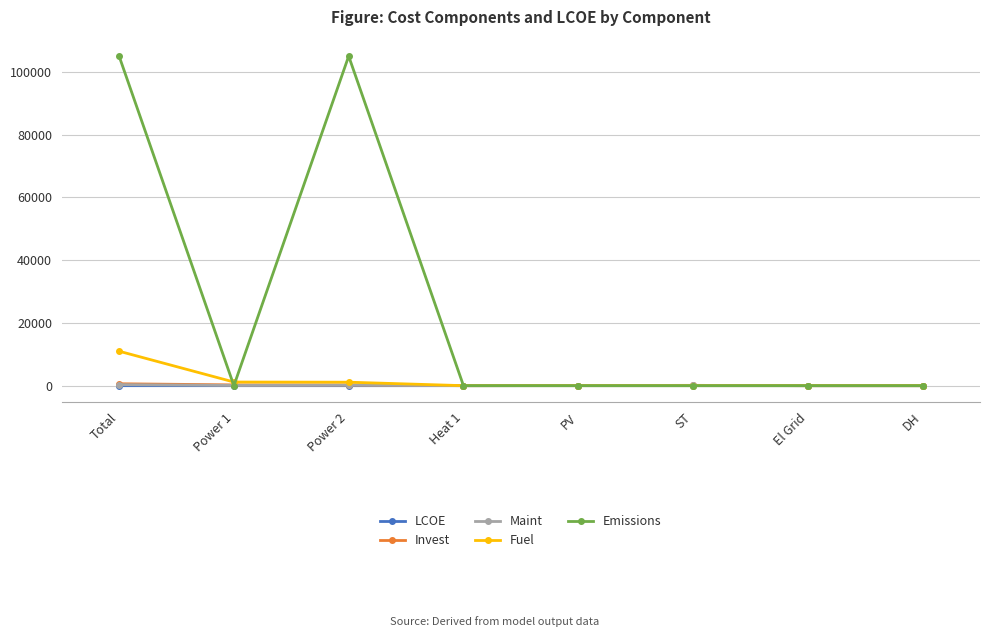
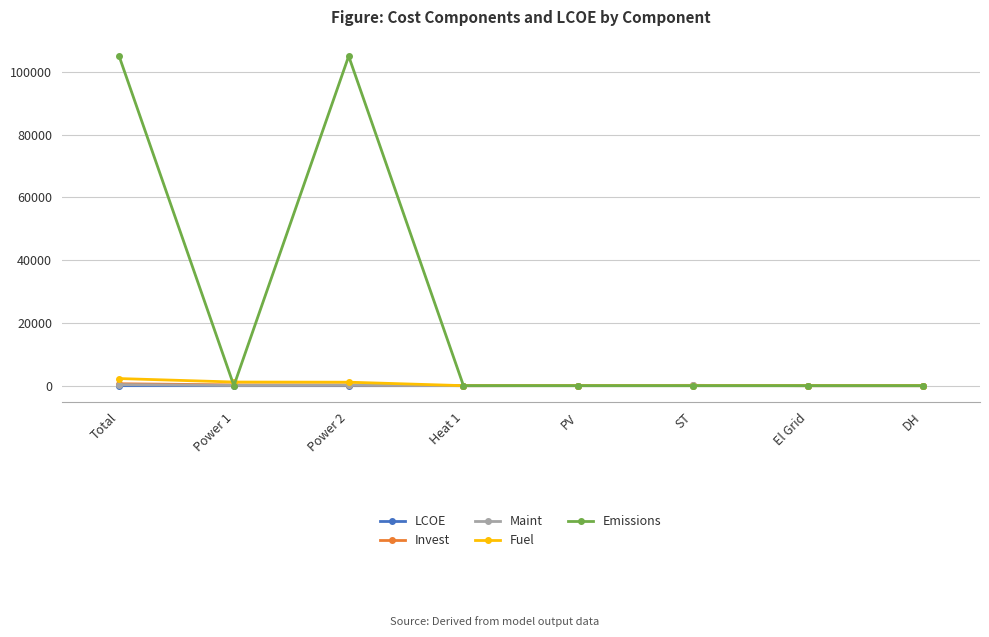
Fuel, Total: 11000 -> 2000
